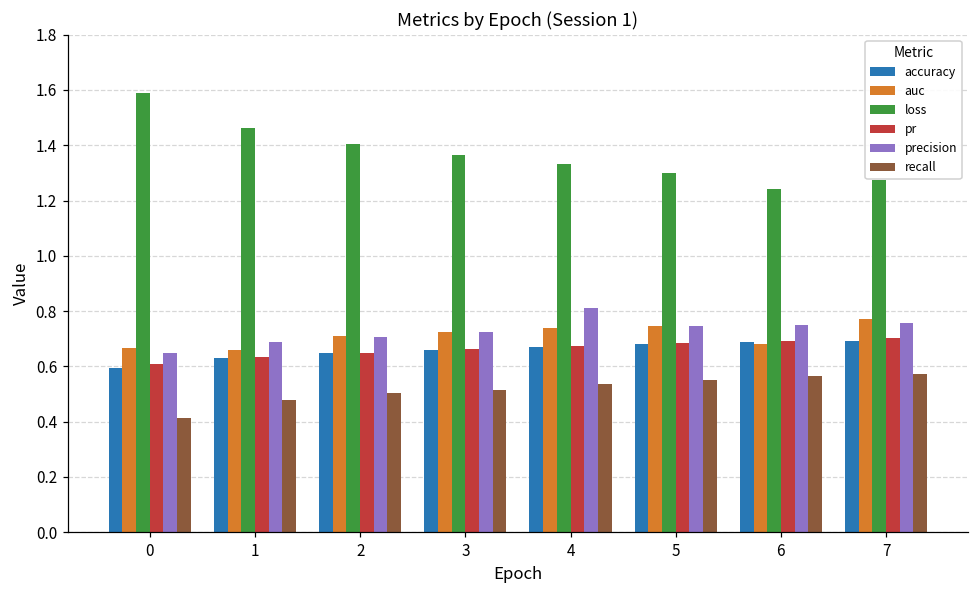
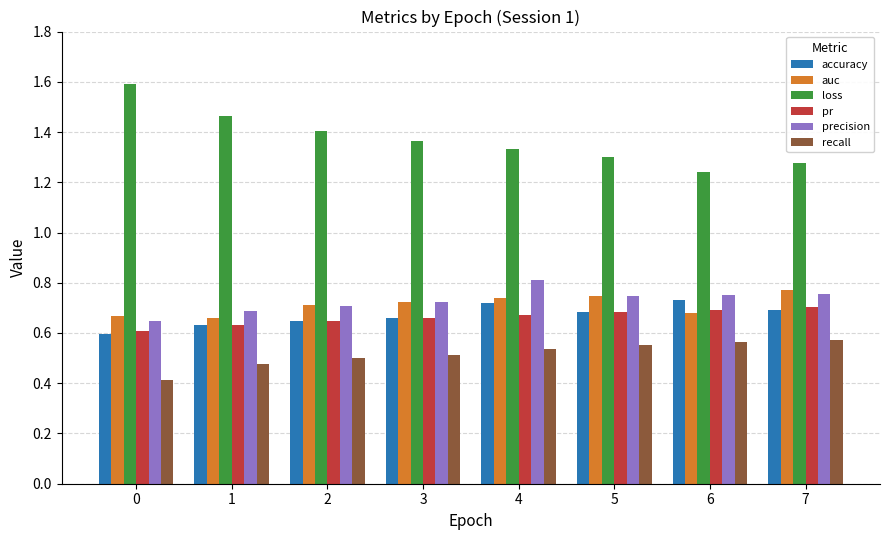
accuracy, 4: 0.67 -> 0.72
accuracy, 6: 0.69 -> 0.73
